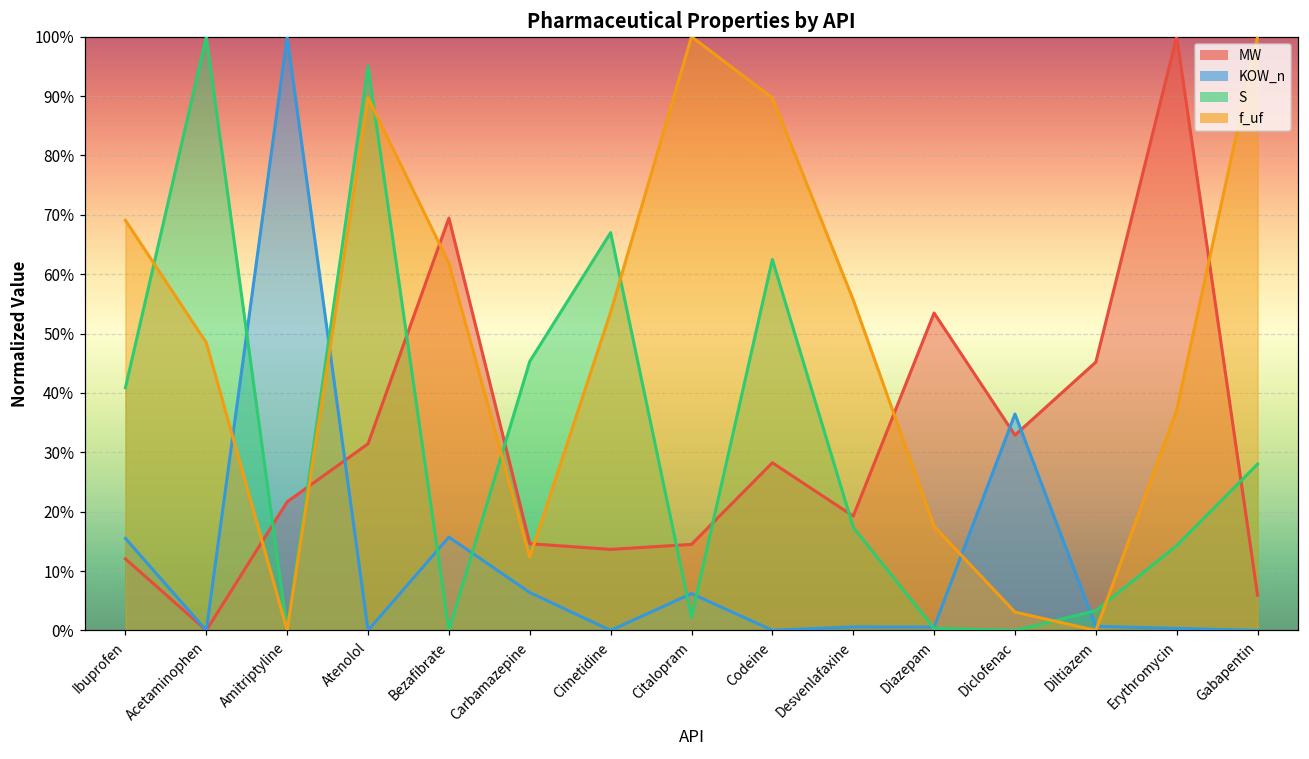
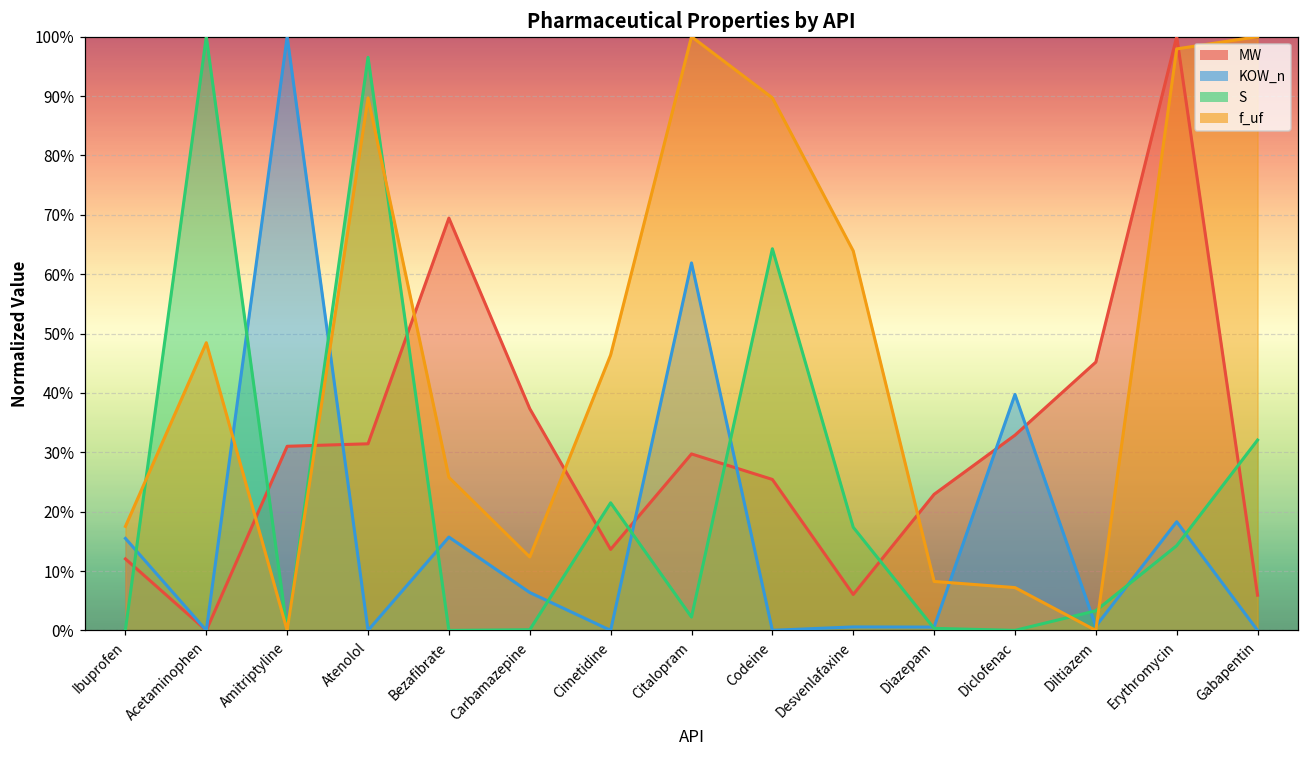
S, Ibuprofen: 41% -> 0%
f_uf, Ibuprofen: 69% -> 18%
MW, Amitriptyline: 22% -> 31%
S, Atenolol: 95% -> 97%
f_uf, Bezafibrate: 62% -> 26%
MW, Carbamazepine: 15% -> 37%
S, Carbamazepine: 45% -> 0%
S, Cimetidine: 67% -> 21%
f_uf, Cimetidine: 54% -> 46%
MW, Citalopram: 14% -> 30%
KOW_n, Citalopram: 6% -> 62%
MW, Codeine: 28% -> 25%
S, Codeine: 62% -> 64%
MW, Desvenlafaxine: 19% -> 6%
f_uf, Desvenlafaxine: 56% -> 64%
MW, Diazepam: 53% -> 23%
f_uf, Diazepam: 18% -> 8%
KOW_n, Diclofenac: 36% -> 40%
f_uf, Diclofenac: 3% -> 7%
KOW_n, Erythromycin: 0% -> 18%
f_uf, Erythromycin: 37% -> 98%
S, Gabapentin: 28% -> 32%
